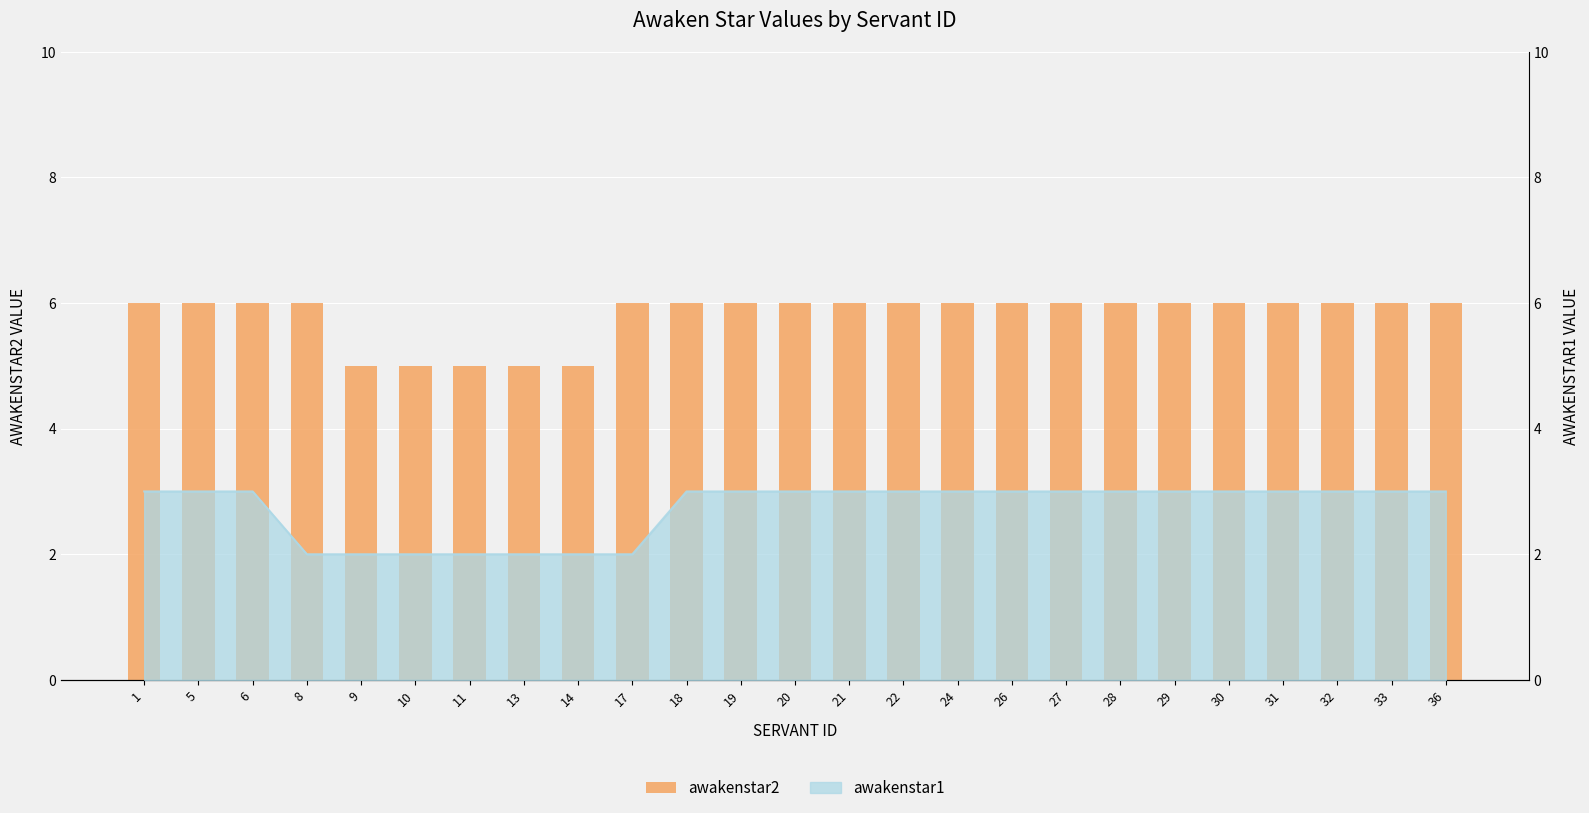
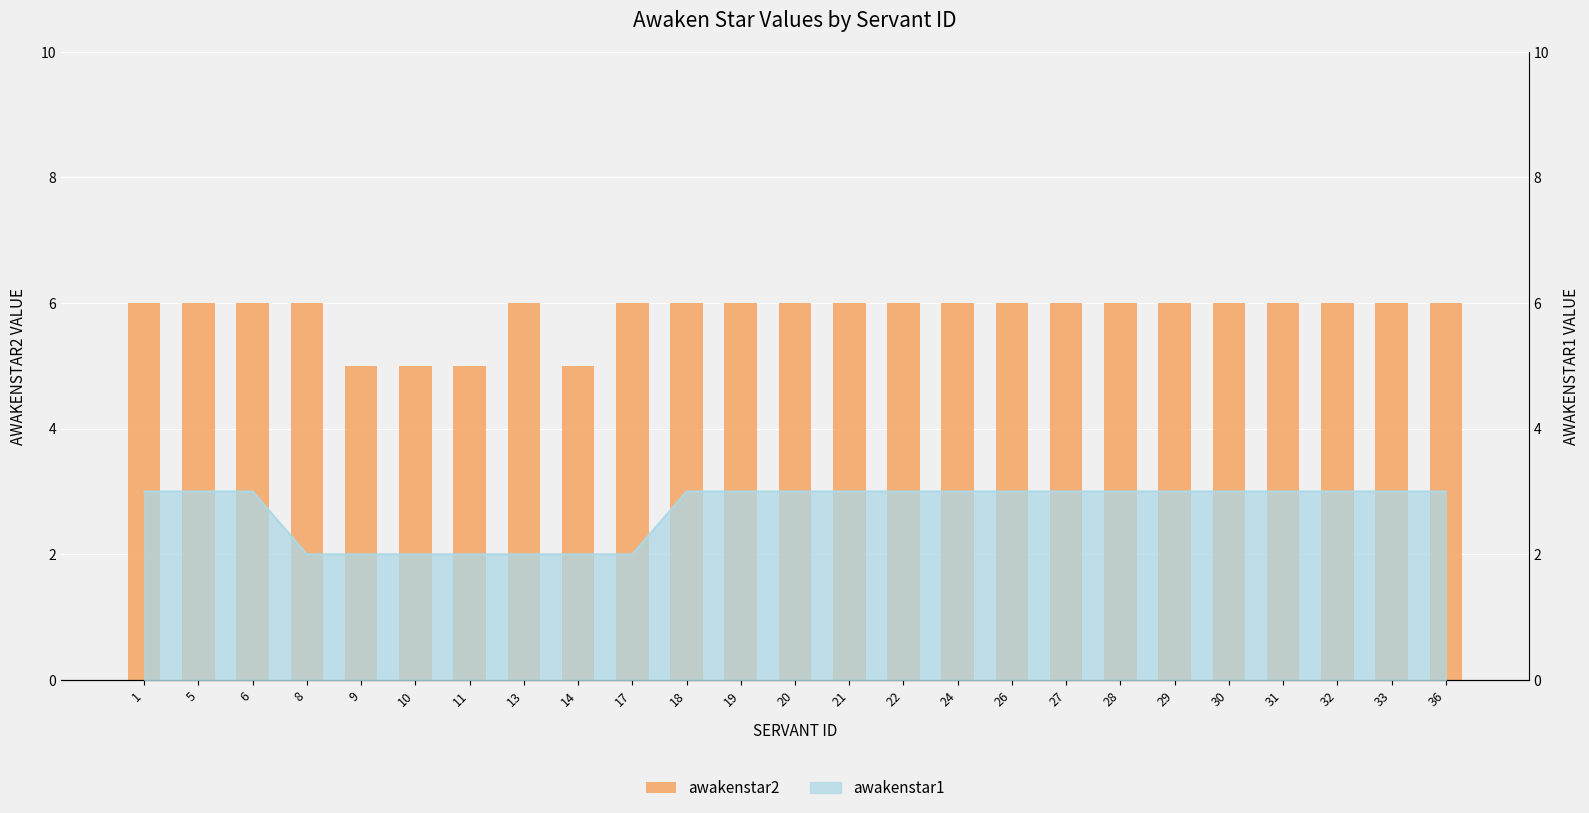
awakenstar2, 13: 5 -> 6
